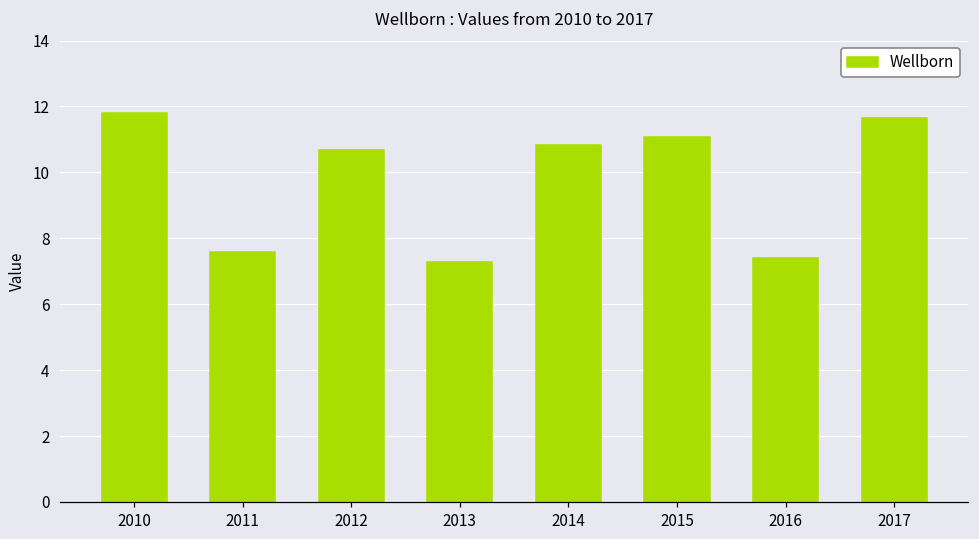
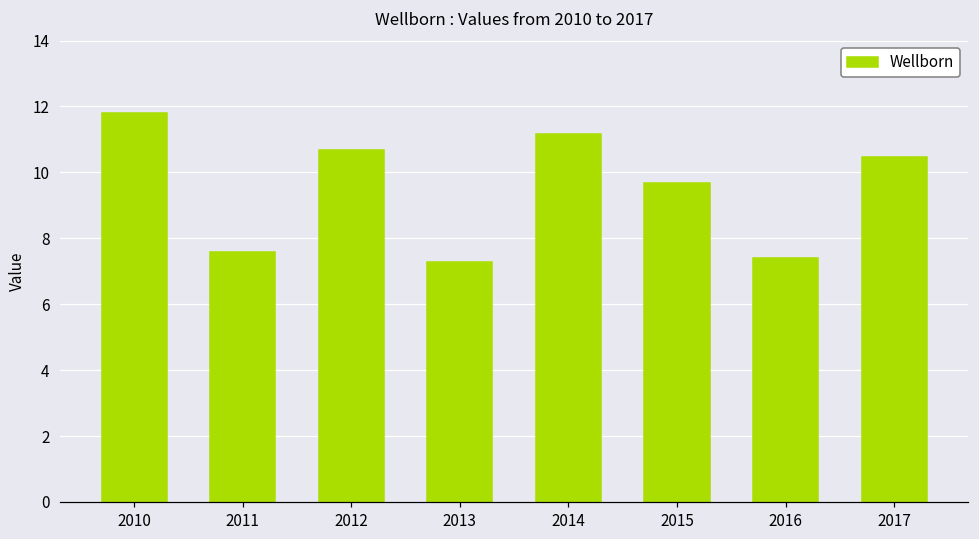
2014: 10.8 -> 11.2
2015: 11.1 -> 9.7
2017: 11.7 -> 10.5
